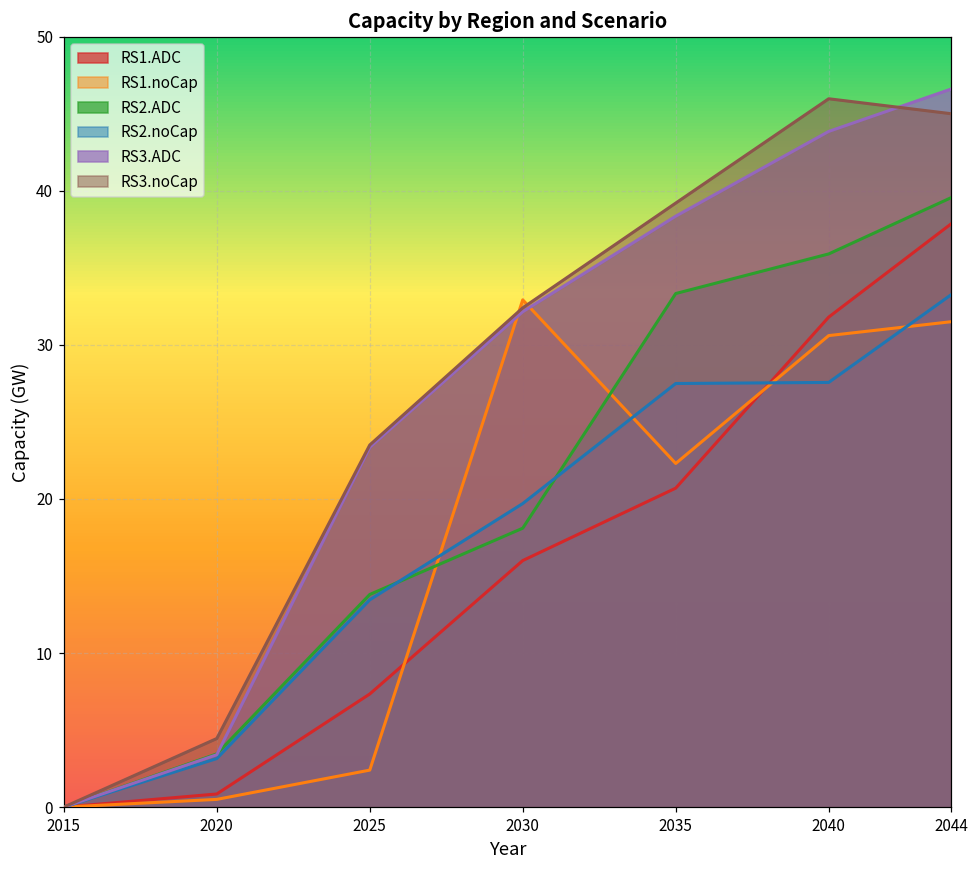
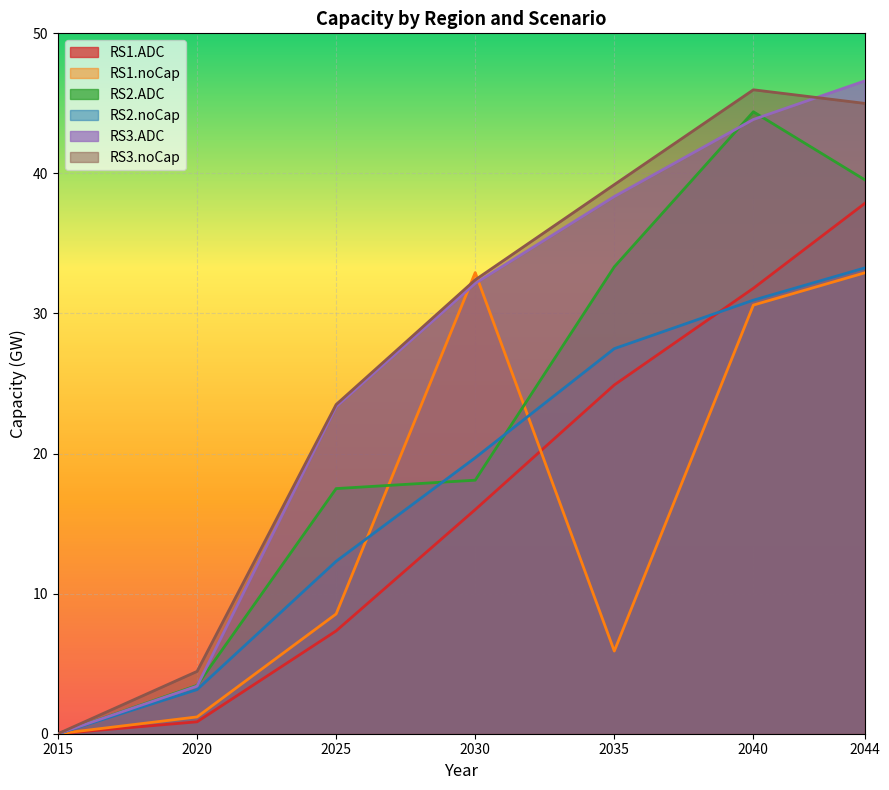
RS1.noCap, 2020: 0.5 -> 1.2
RS1.noCap, 2025: 2.4 -> 8.6
RS2.ADC, 2025: 13.8 -> 17.5
RS2.noCap, 2025: 13.5 -> 12.3
RS1.ADC, 2035: 20.7 -> 24.9
RS1.noCap, 2035: 22.3 -> 5.9
RS2.ADC, 2040: 35.9 -> 44.4
RS2.noCap, 2040: 27.6 -> 31.0
RS1.noCap, 2044: 31.5 -> 32.9
